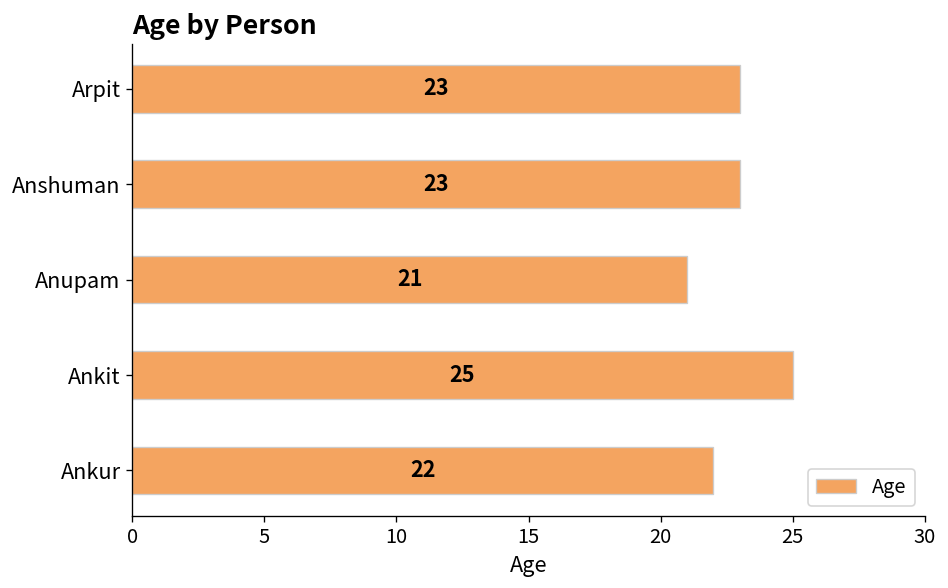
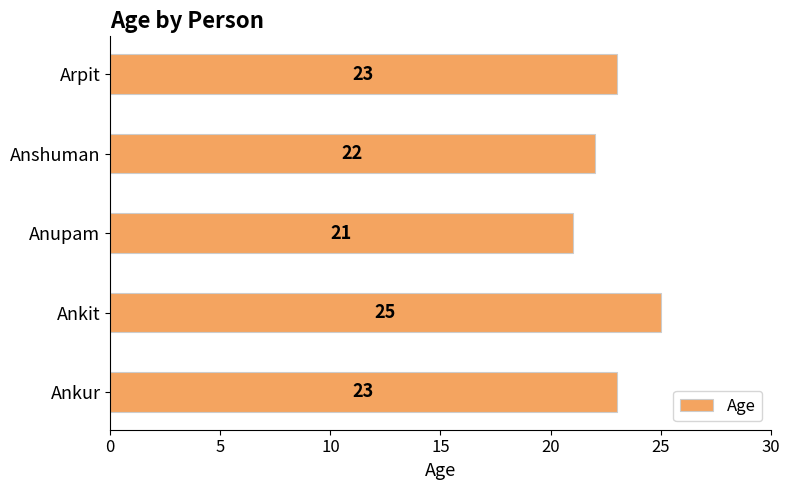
Anshuman: 23 -> 22
Ankur: 22 -> 23
